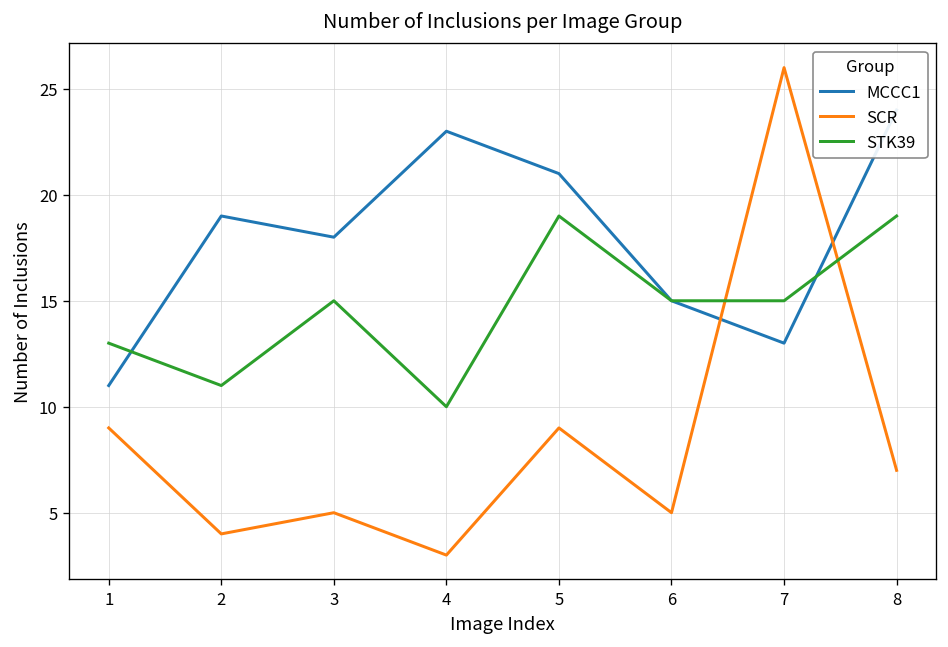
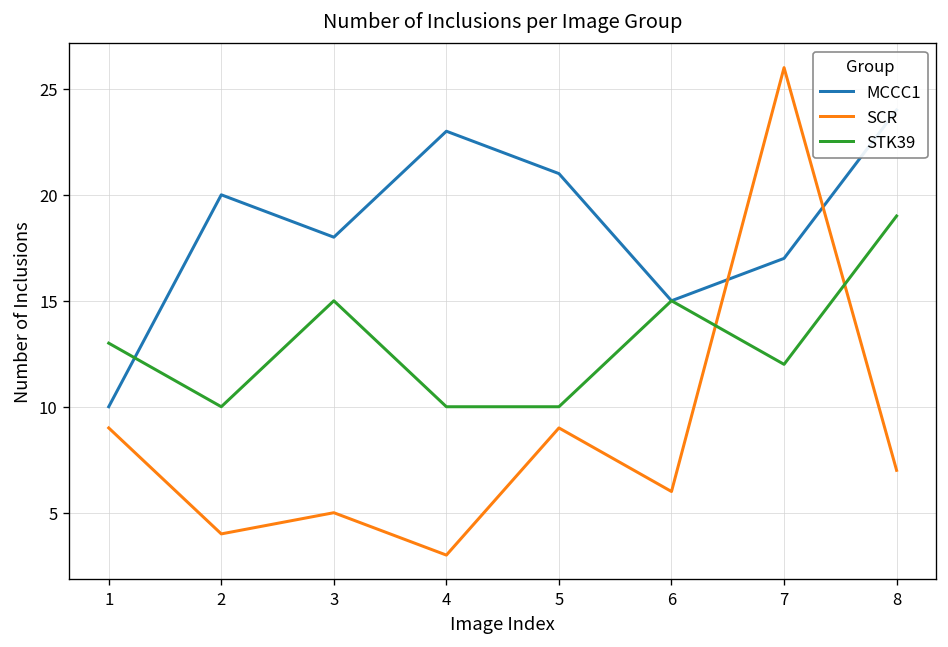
MCCC1, 1: 11 -> 10
MCCC1, 2: 19 -> 20
STK39, 2: 11 -> 10
STK39, 5: 19 -> 10
SCR, 6: 5 -> 6
MCCC1, 7: 13 -> 17
STK39, 7: 15 -> 12
